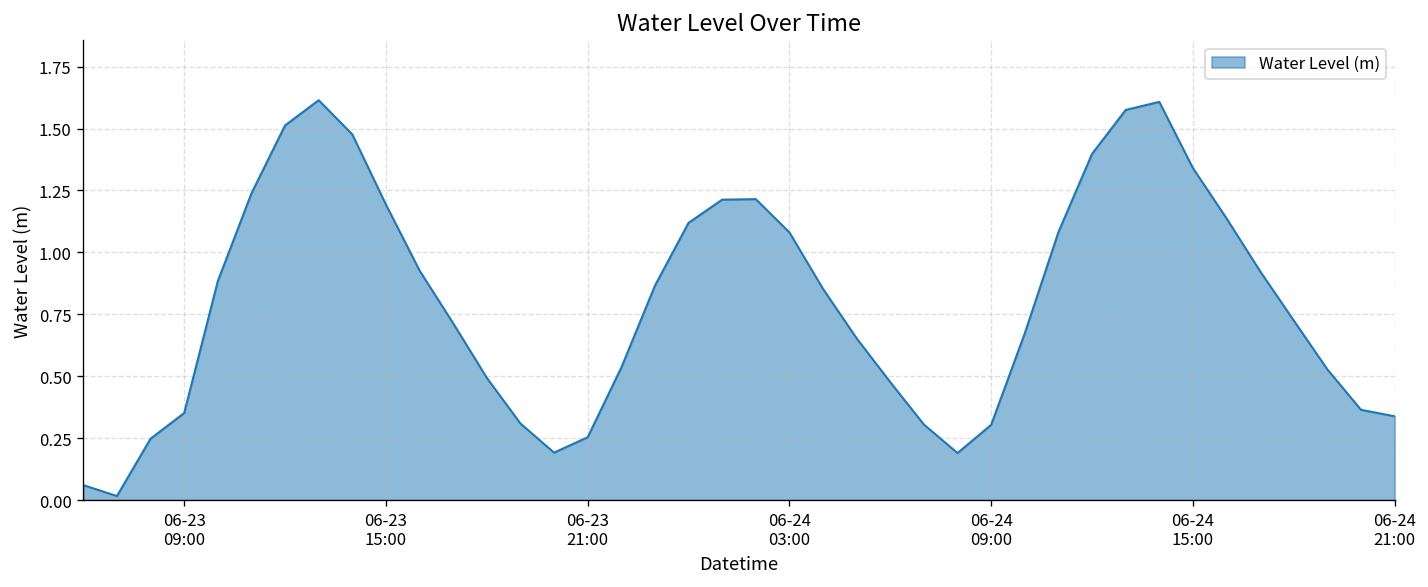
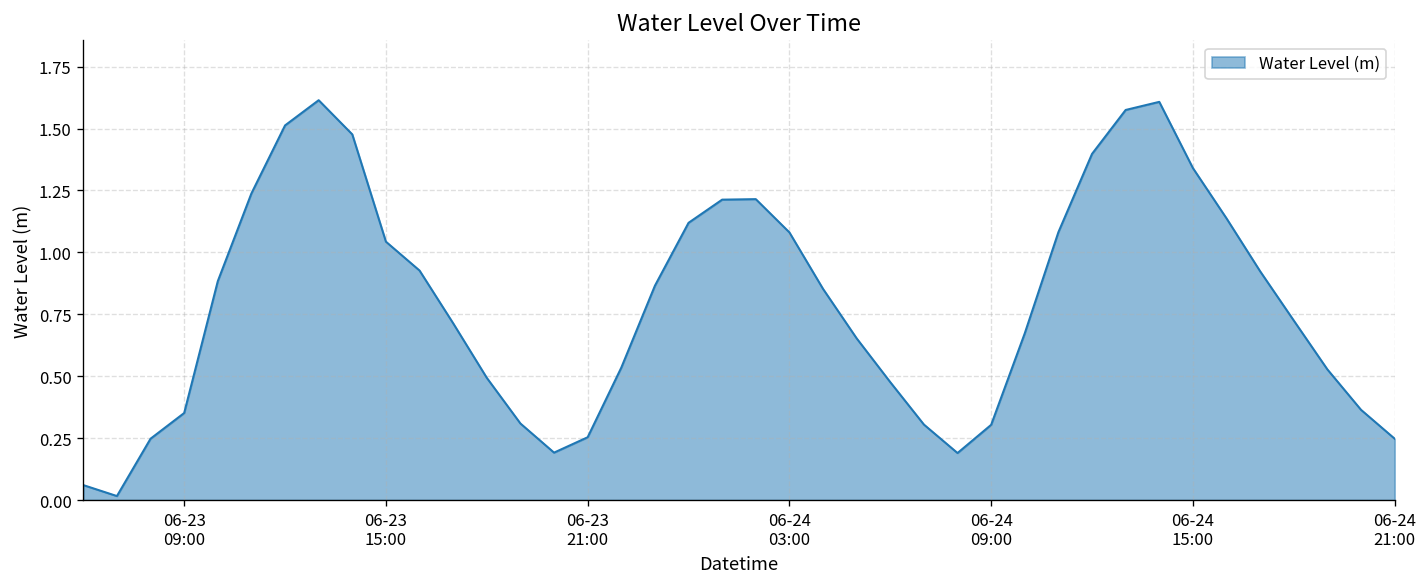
06-23 15:00: 1.19 -> 1.04
06-24 21:00: 0.34 -> 0.25
